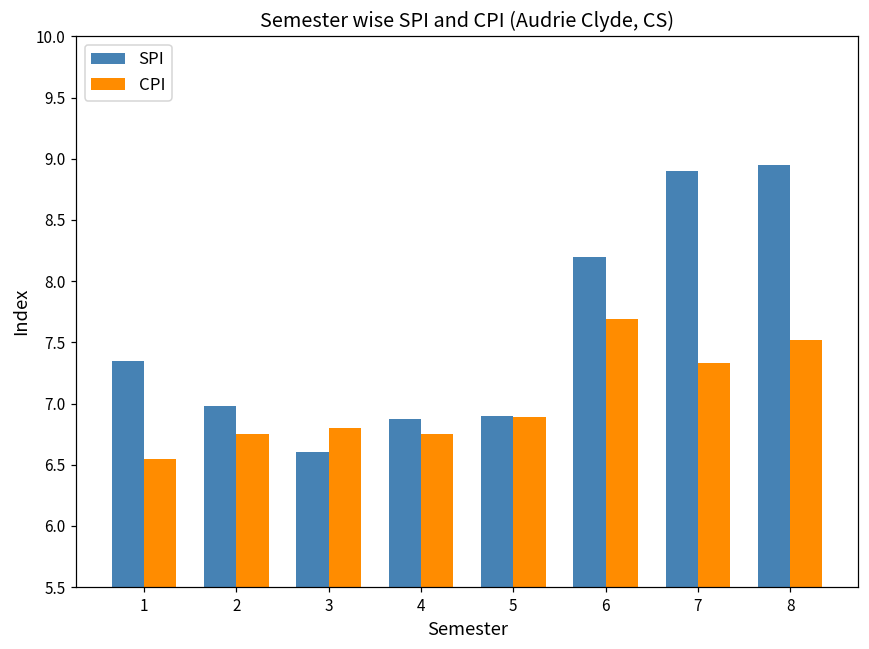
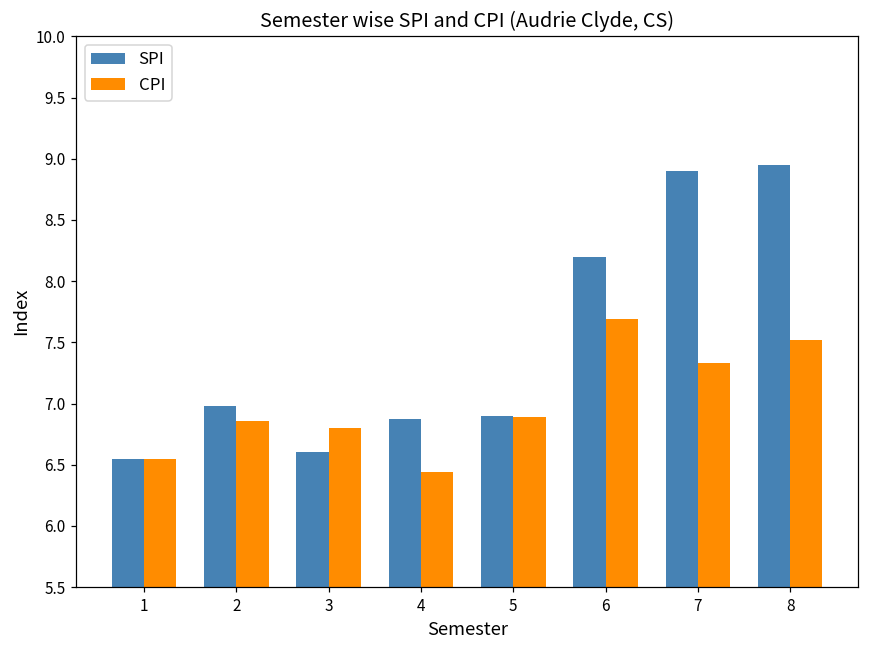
SPI, 1: 7.35 -> 6.55
CPI, 2: 6.75 -> 6.86
CPI, 4: 6.75 -> 6.44
